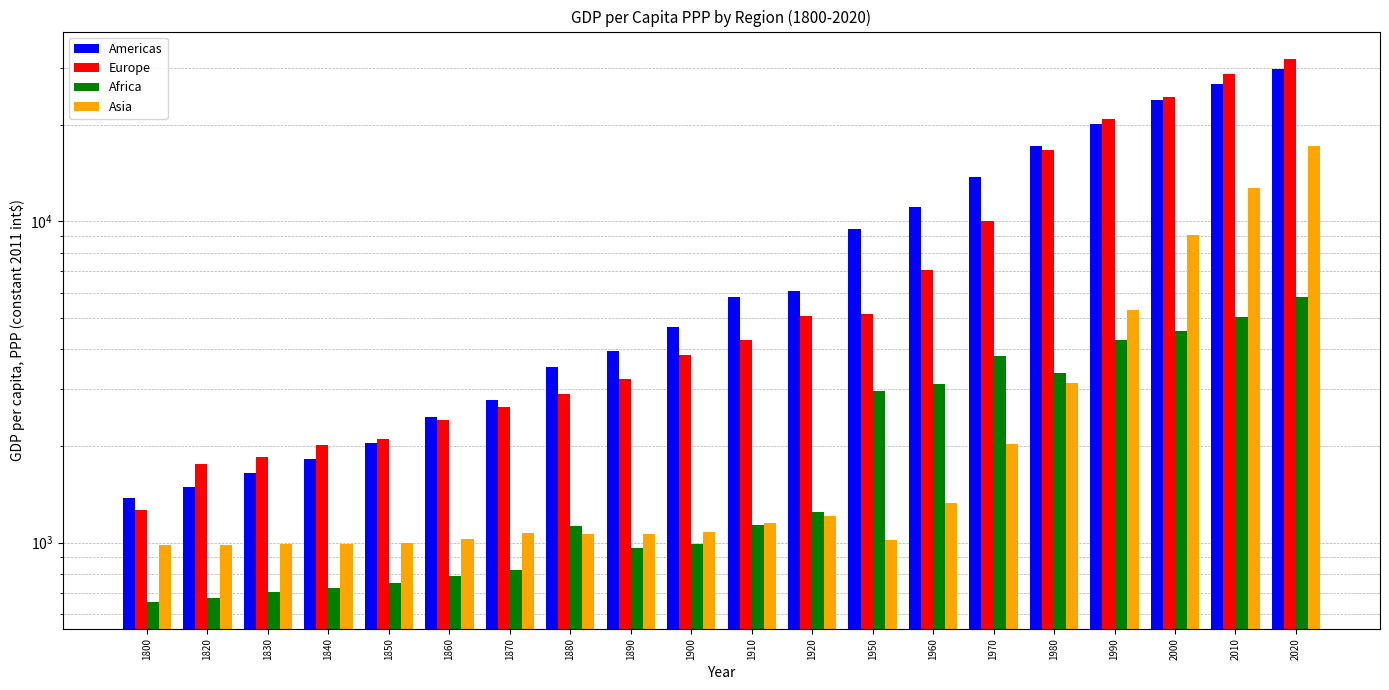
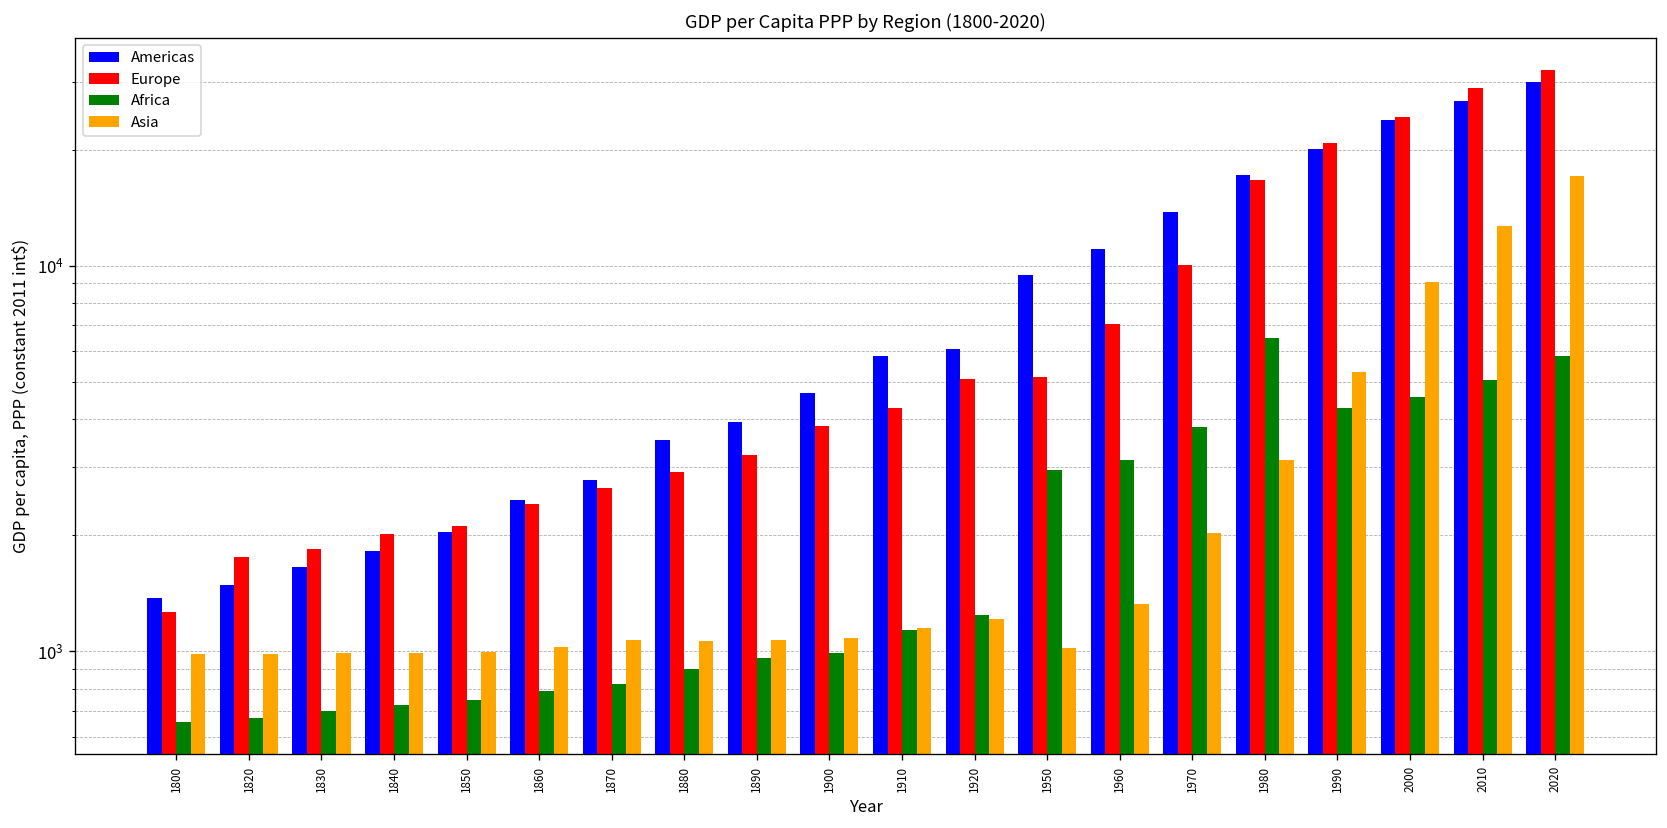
Africa, 1880: 1130 -> 900
Africa, 1980: 3400 -> 6500
